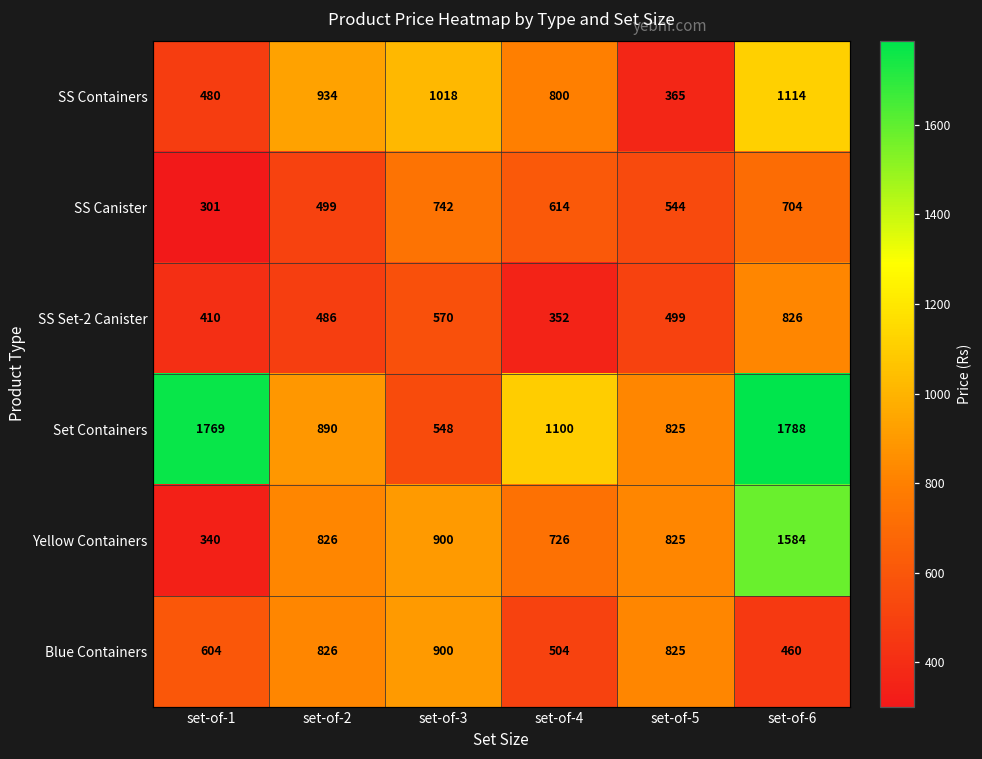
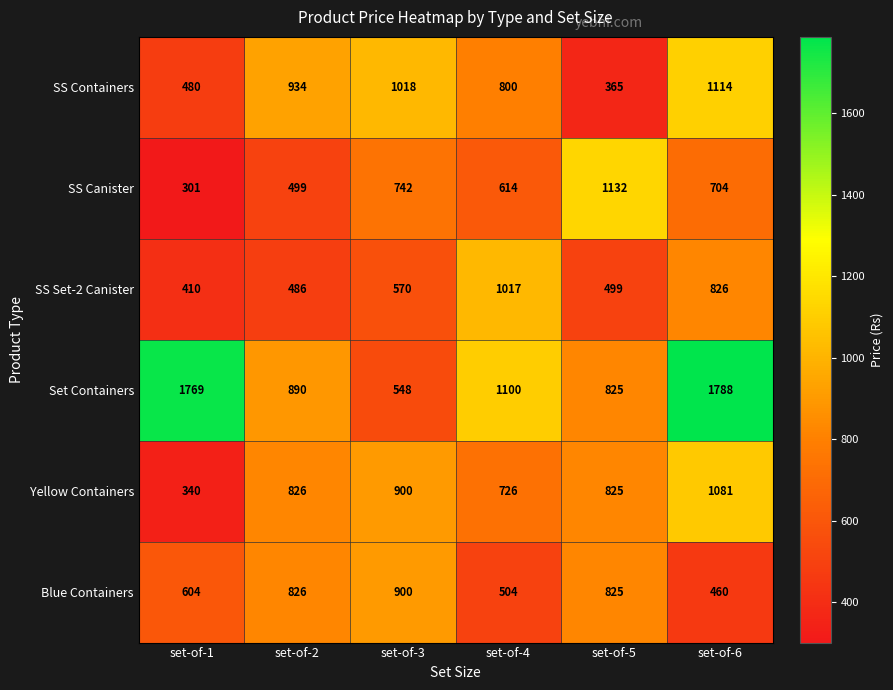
SS Canister, set-of-5: 544 -> 1132
SS Set-2 Canister, set-of-4: 352 -> 1017
Yellow Containers, set-of-6: 1584 -> 1081
